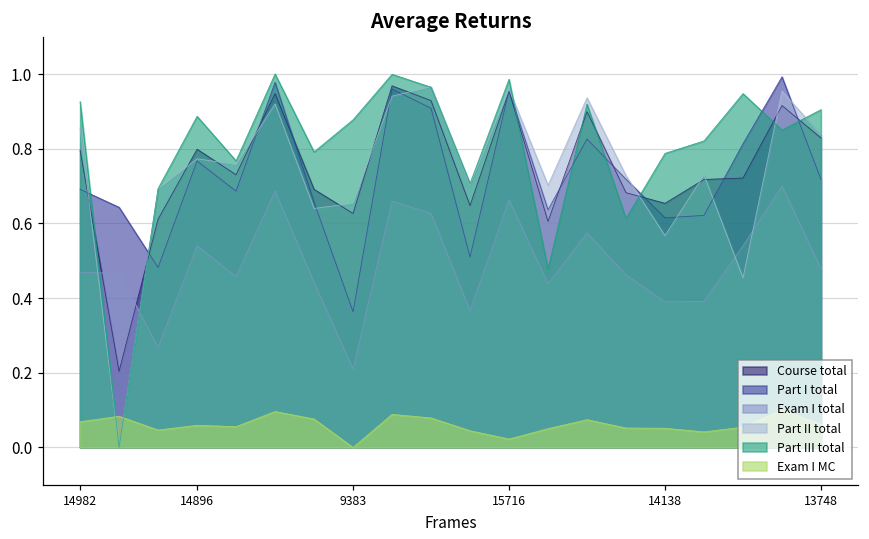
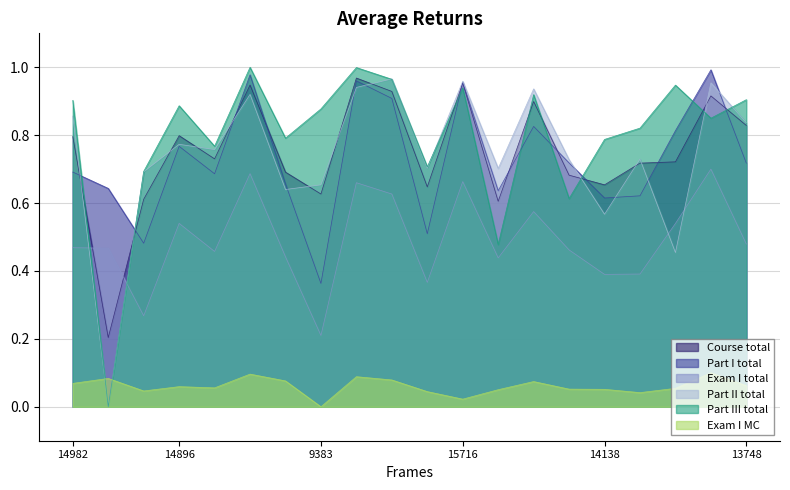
Part III total, 14982: 0.93 -> 0.90
Part III total, 15716: 0.99 -> 0.94
